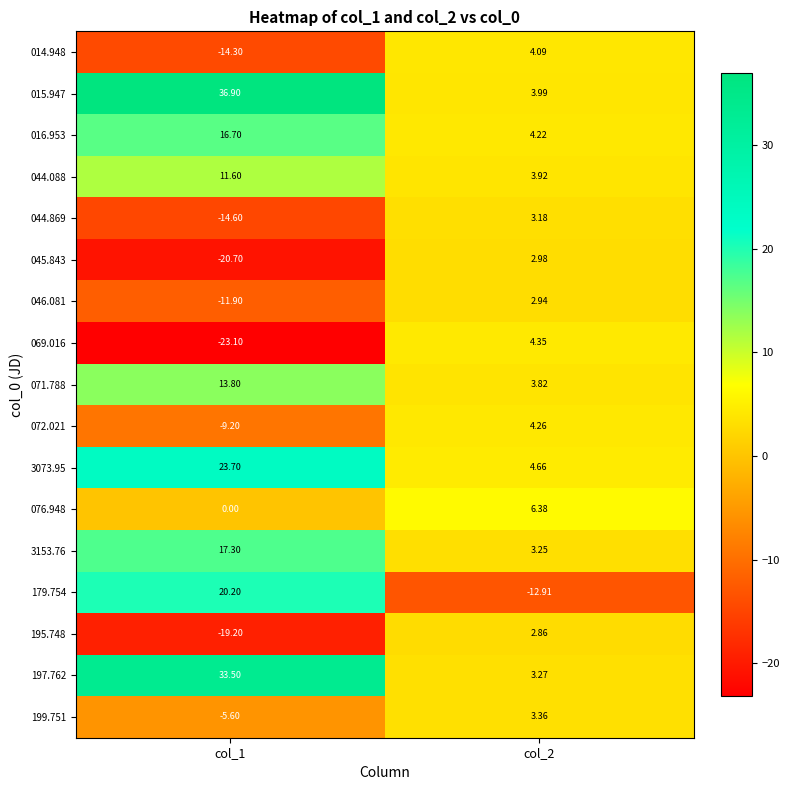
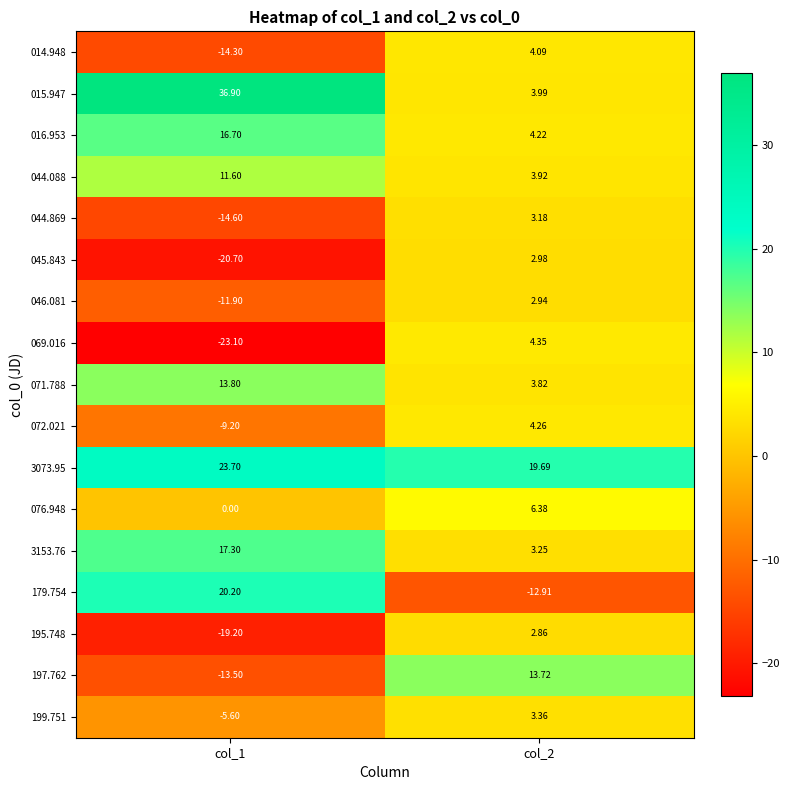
3073.95, col_2: 4.66 -> 19.69
197.762, col_1: 33.50 -> -13.50
197.762, col_2: 3.27 -> 13.72
